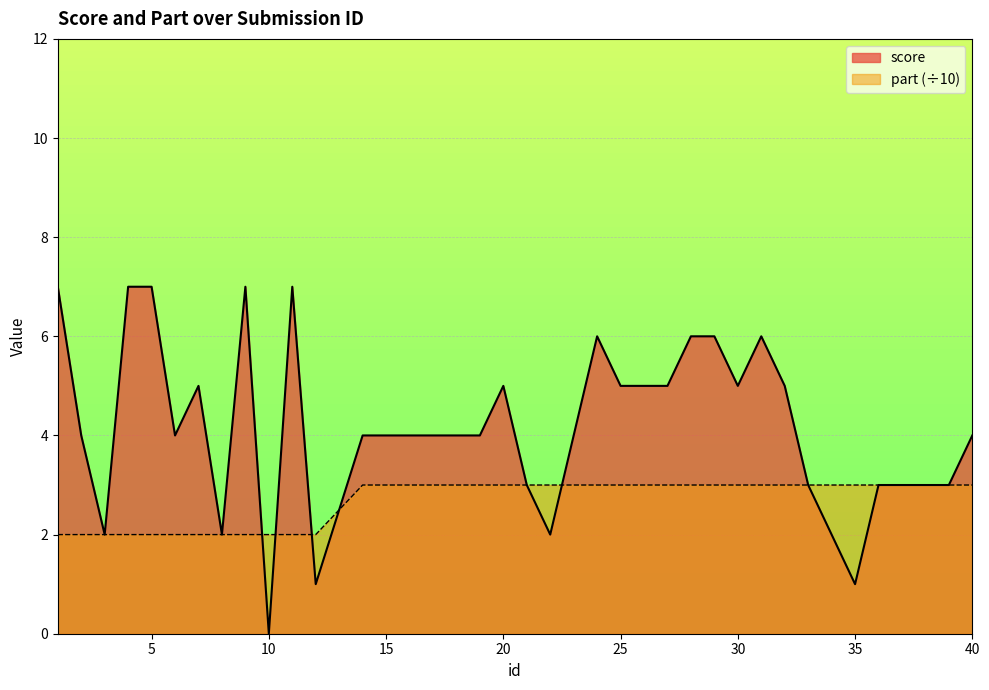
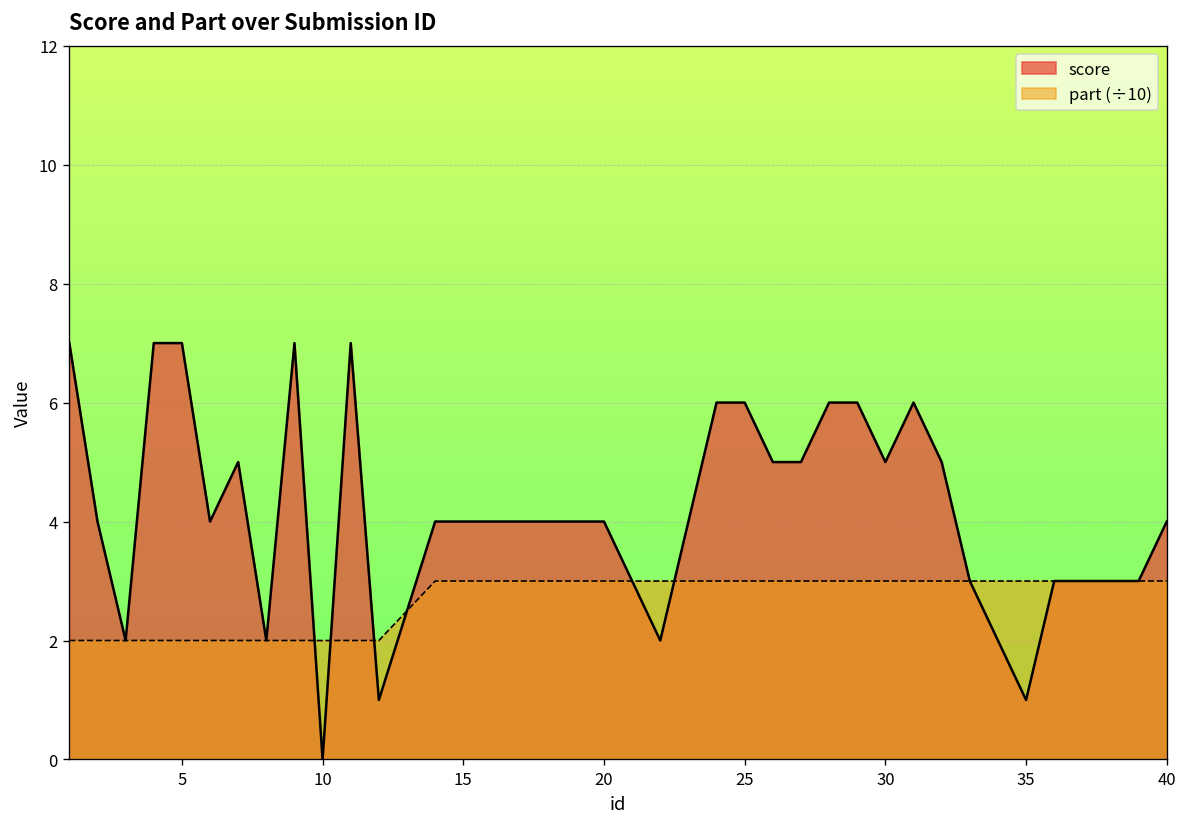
score, 20: 5 -> 4
score, 25: 5 -> 6
